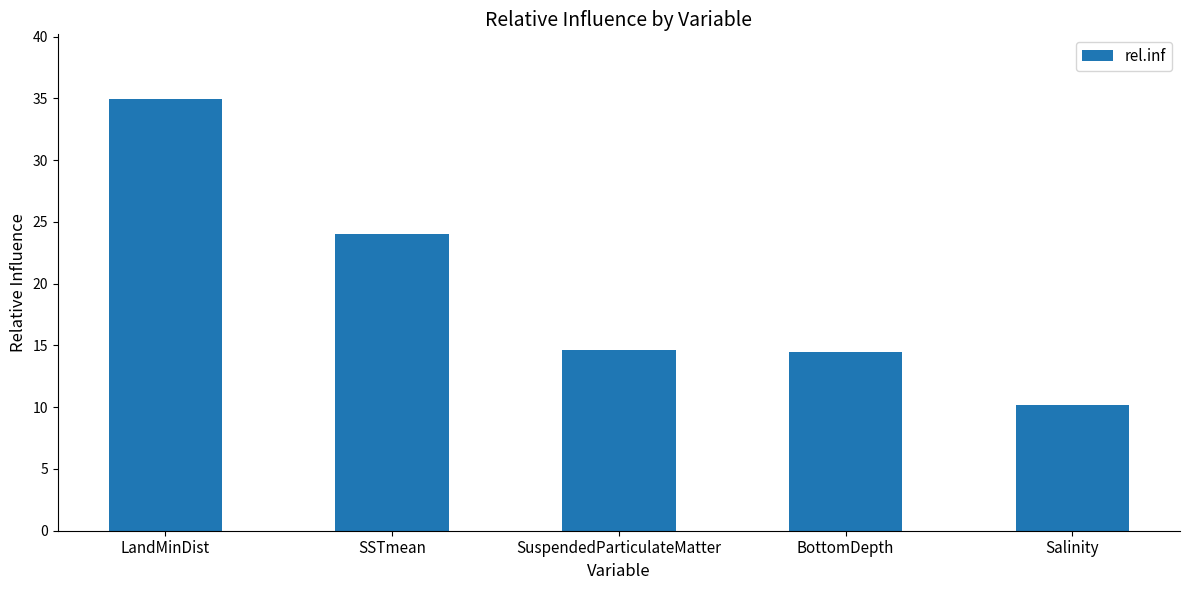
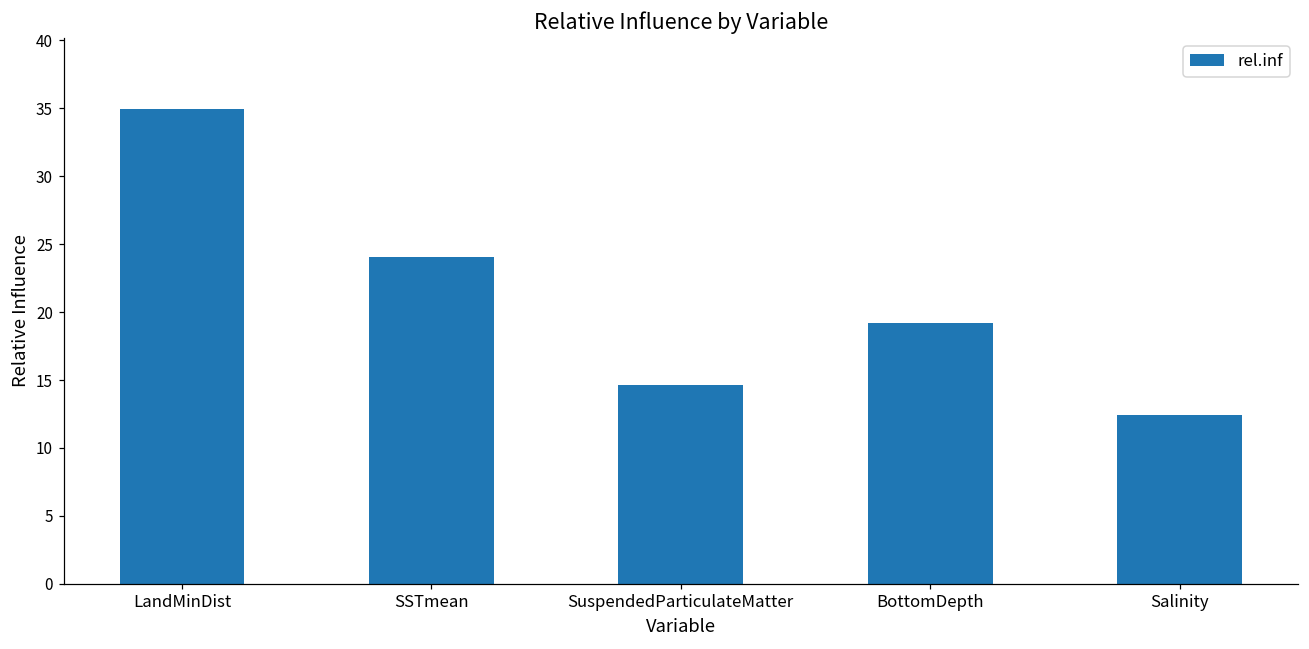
BottomDepth: 14.4 -> 19.2
Salinity: 10.2 -> 12.4
